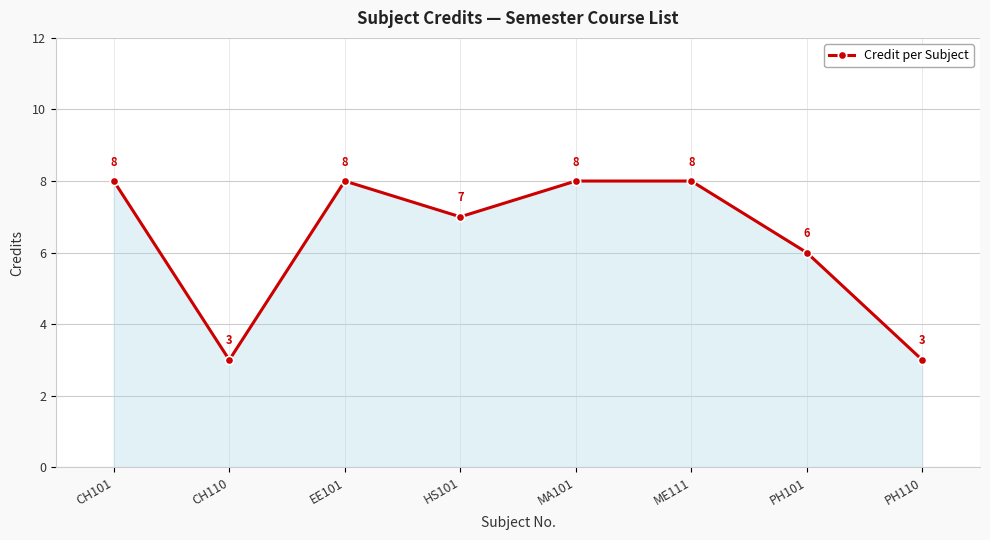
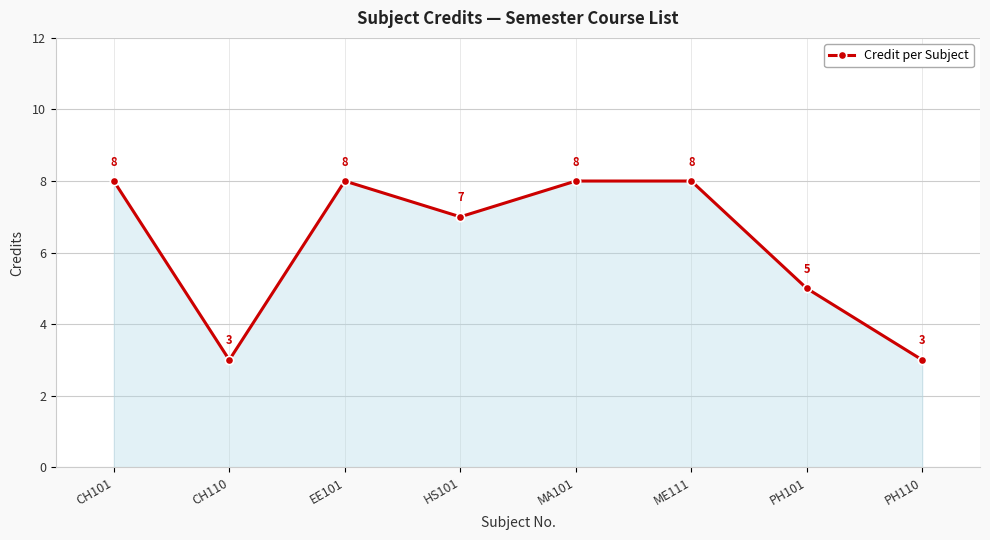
PH101: 6 -> 5
